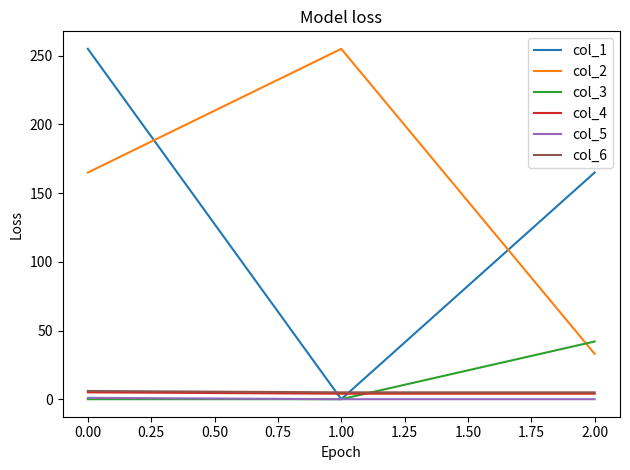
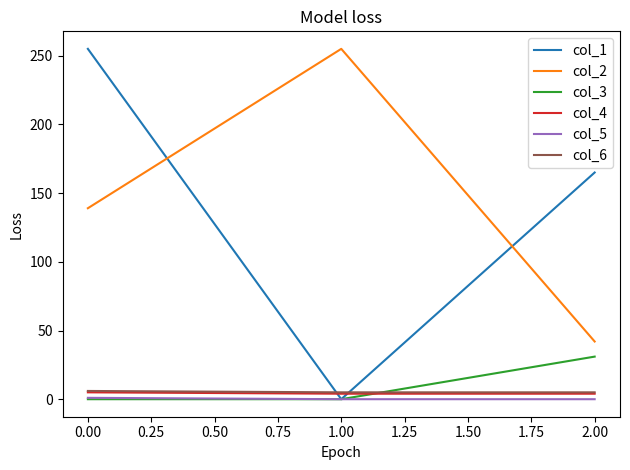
col_2, 0.00: 165 -> 139
col_2, 2.00: 33 -> 42
col_3, 2.00: 42 -> 31
